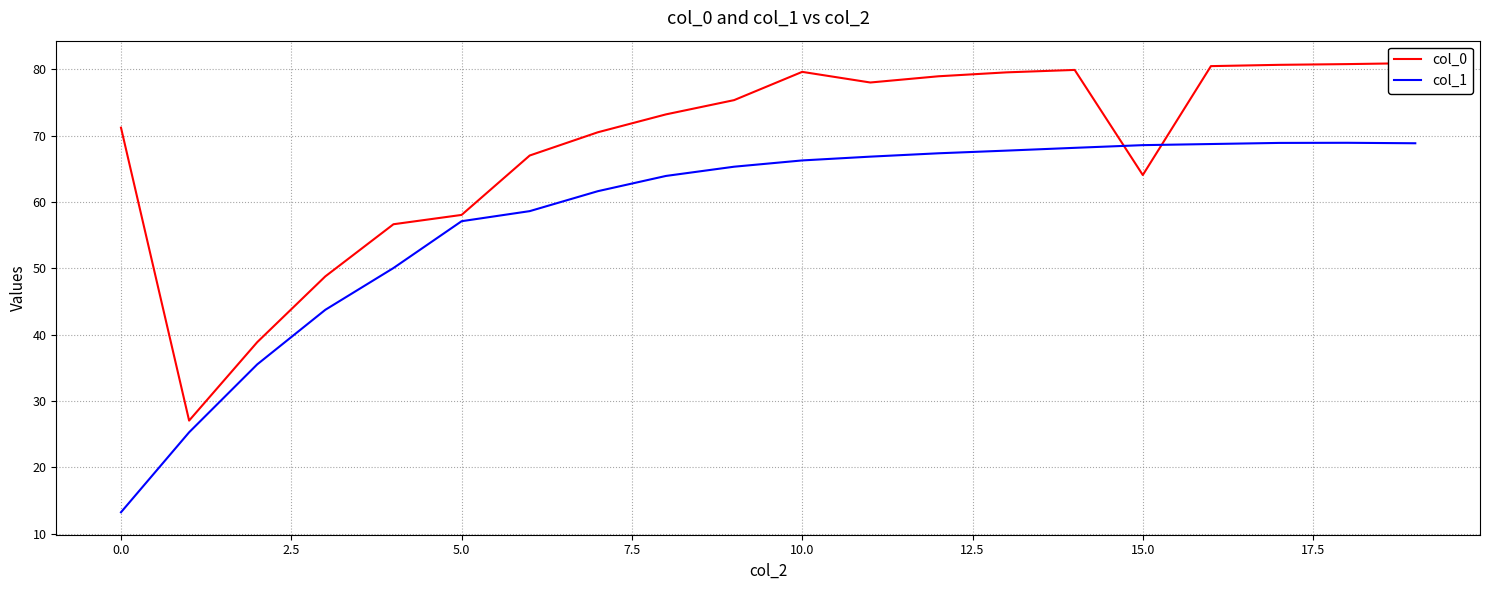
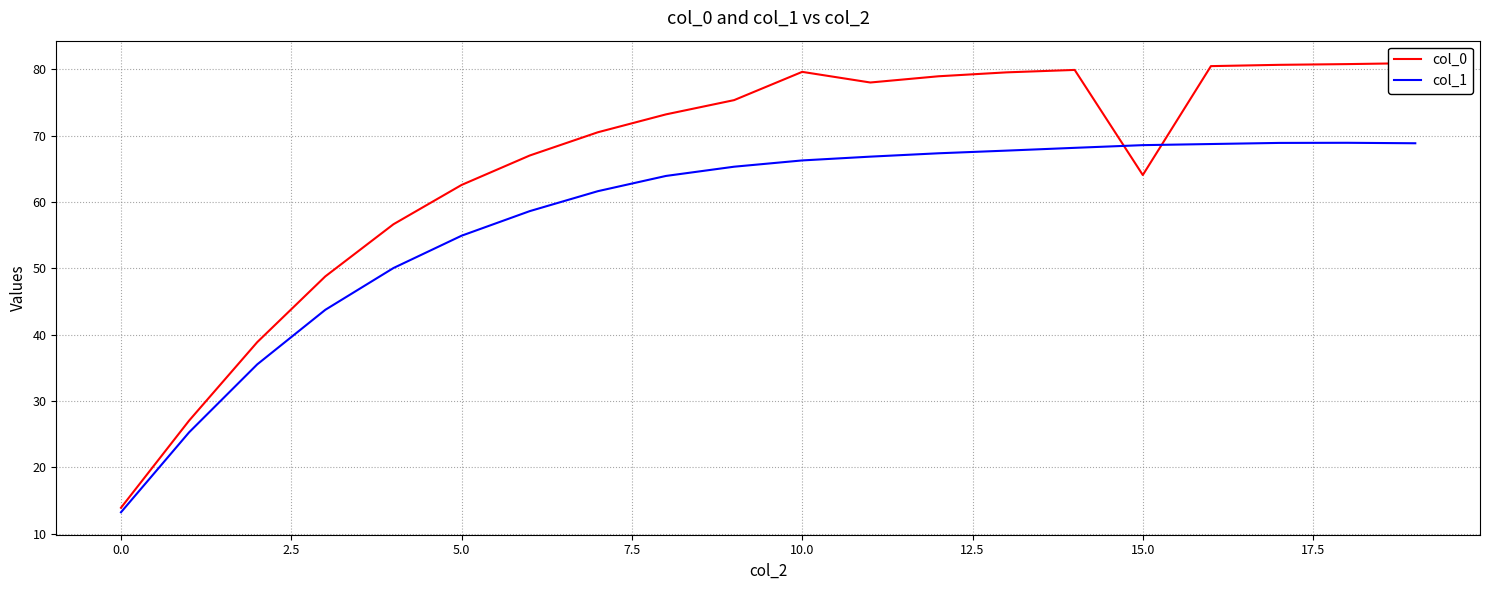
col_0, 0.0: 71 -> 14
col_0, 5.0: 58 -> 63
col_1, 5.0: 57 -> 55
